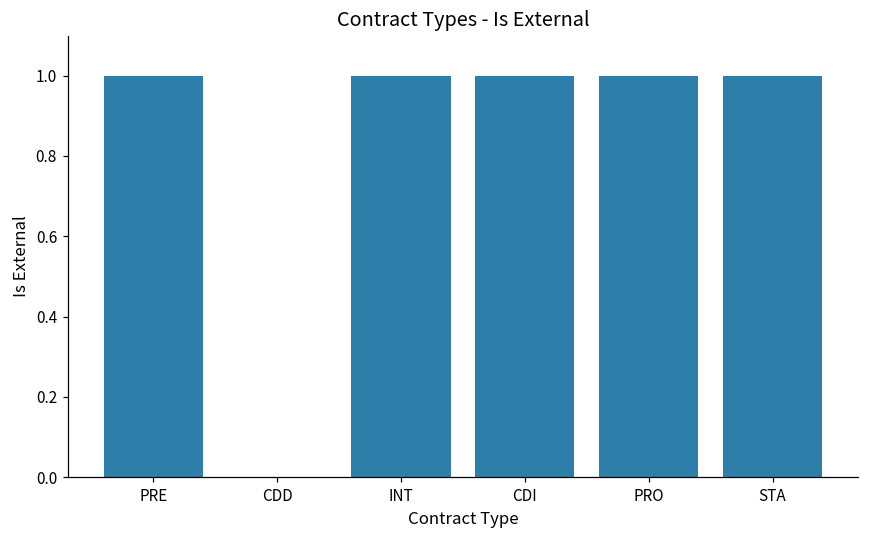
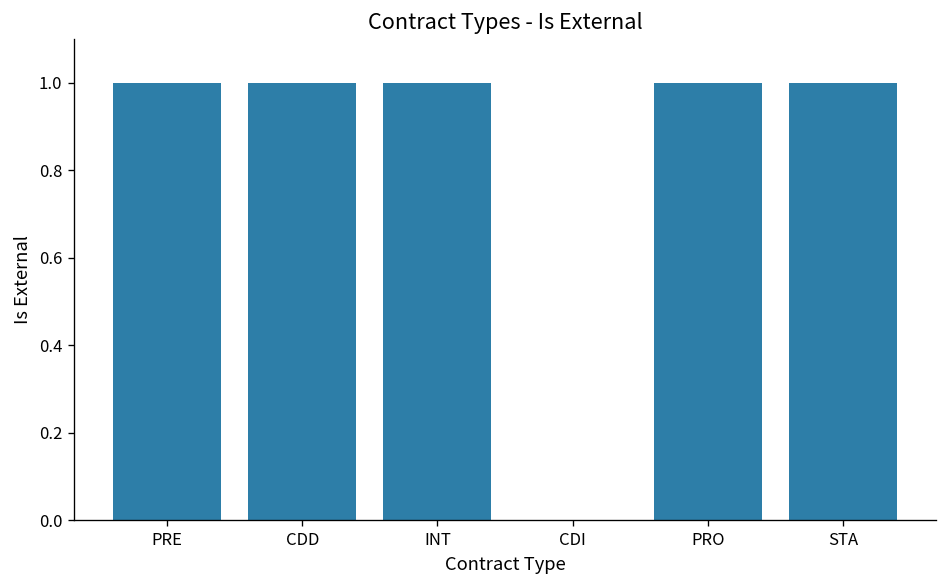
CDD: 0 -> 1
CDI: 1 -> 0
